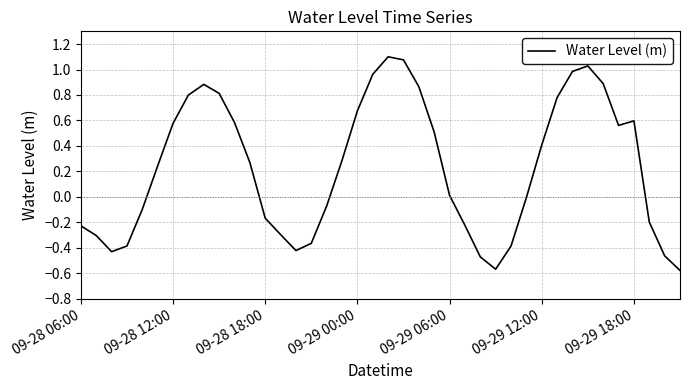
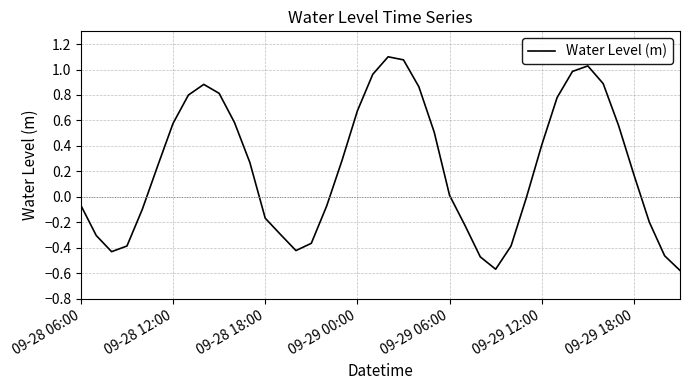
09-28 06:00: -0.23 -> -0.07
09-29 18:00: 0.60 -> 0.17
